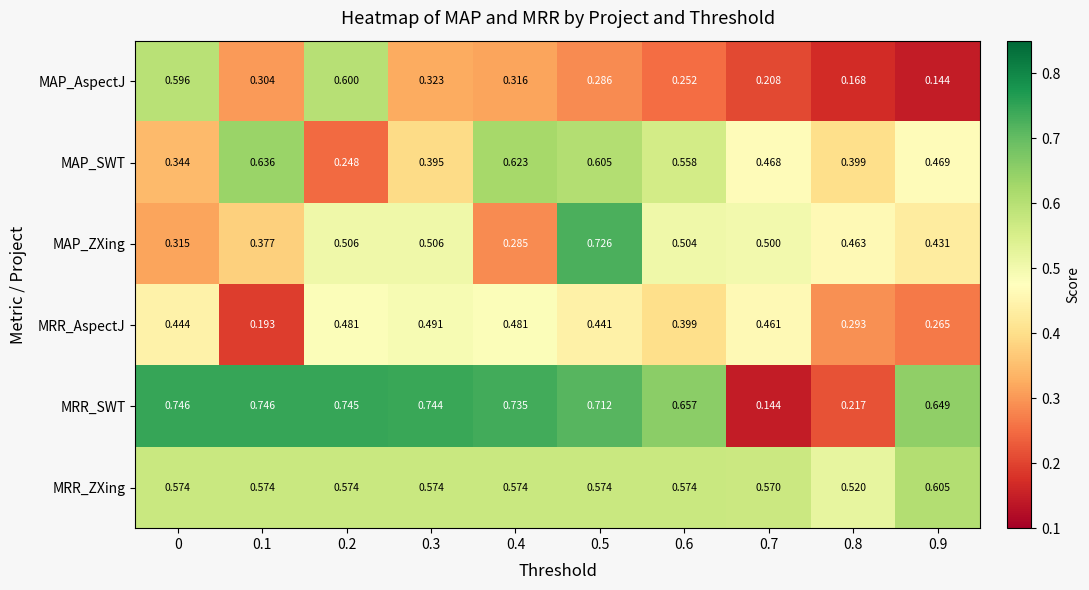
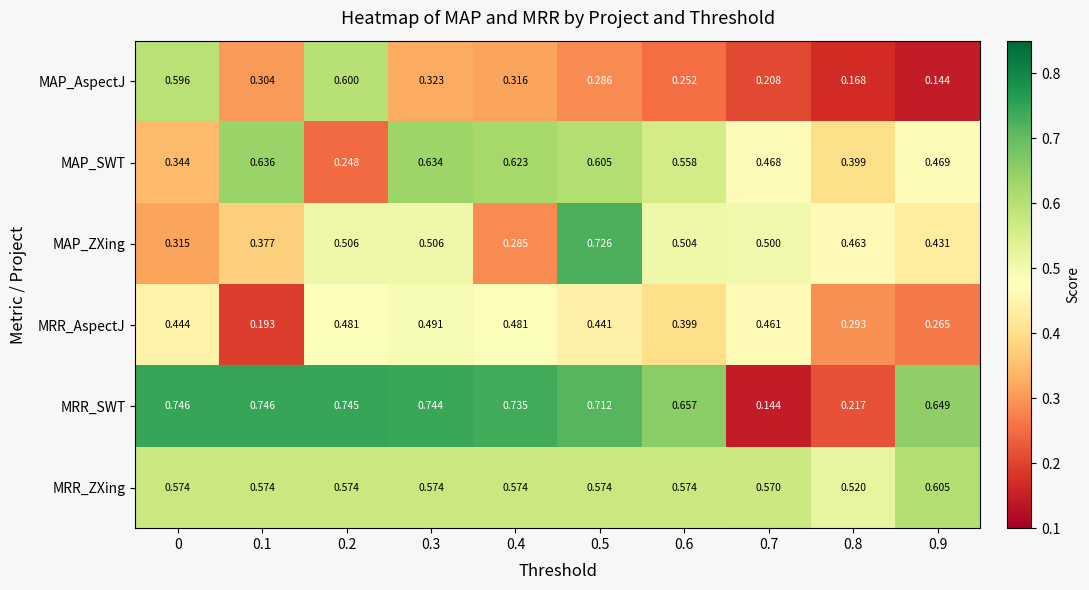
MAP_SWT, 0.3: 0.395 -> 0.634
